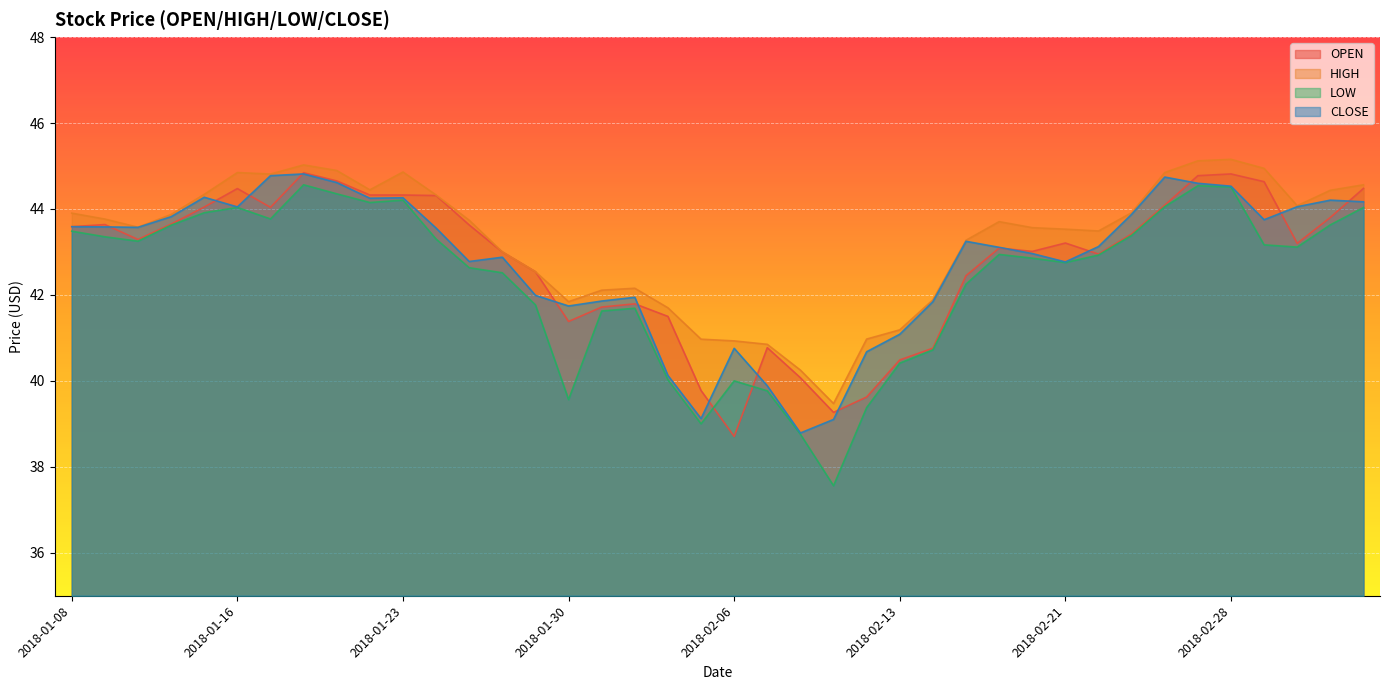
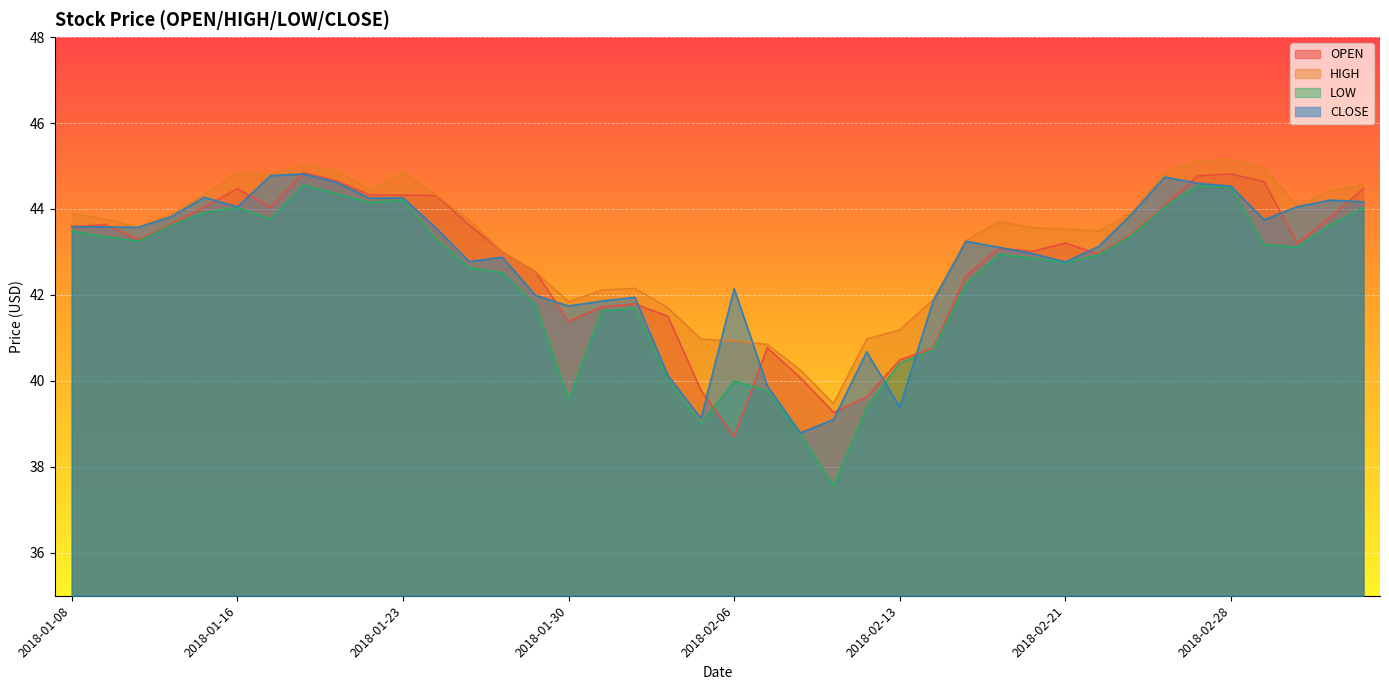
CLOSE, 2018-02-06: 40.8 -> 42.1
CLOSE, 2018-02-13: 41.1 -> 39.4
